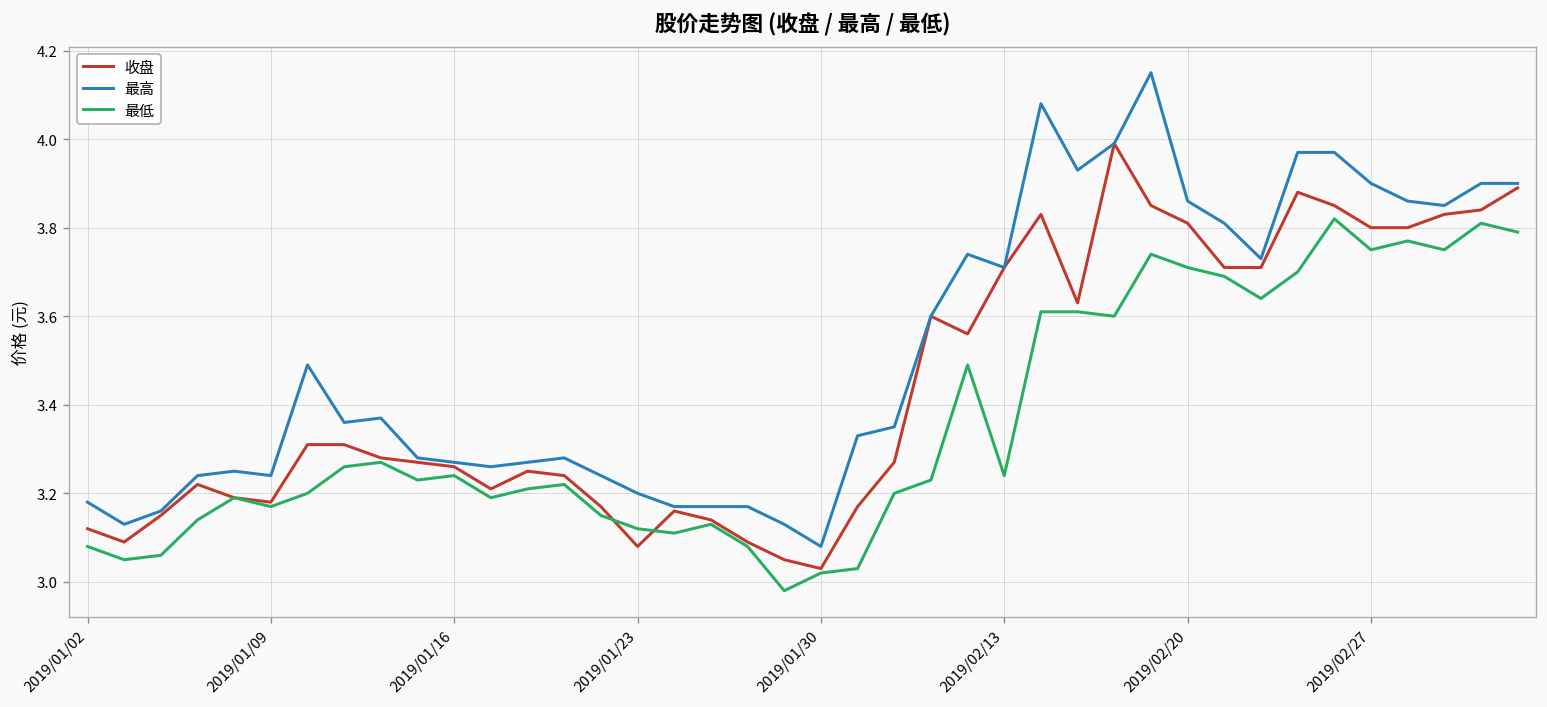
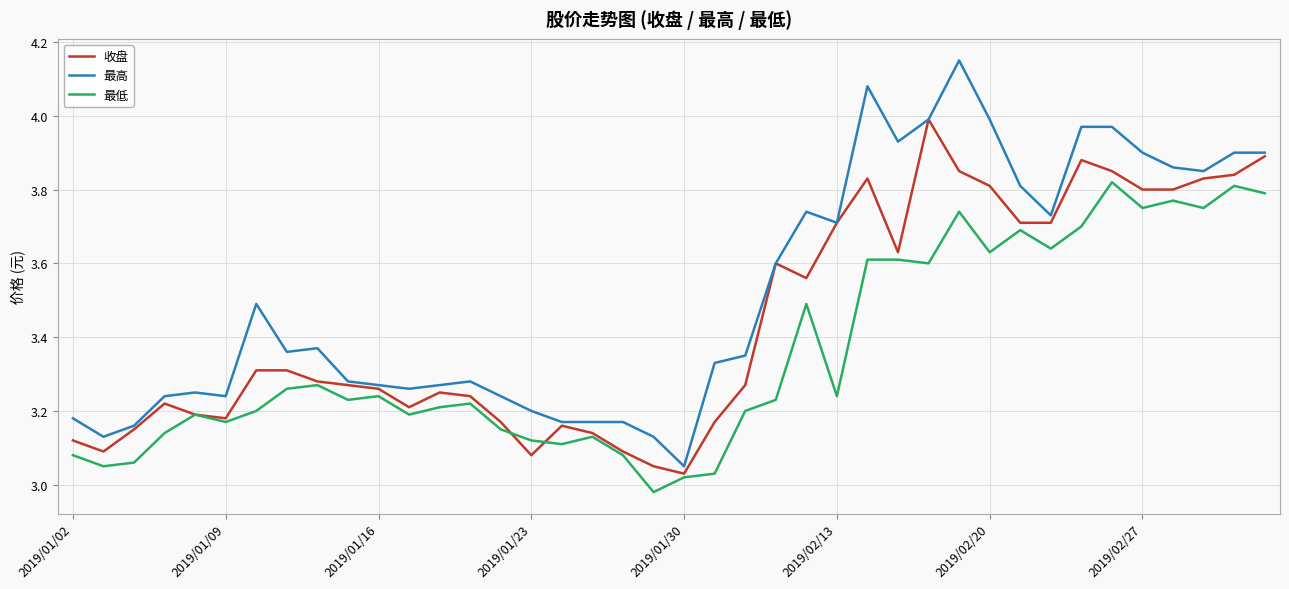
最高, 2019/01/30: 3.08 -> 3.05
最高, 2019/02/20: 3.86 -> 3.99
最低, 2019/02/20: 3.71 -> 3.63
